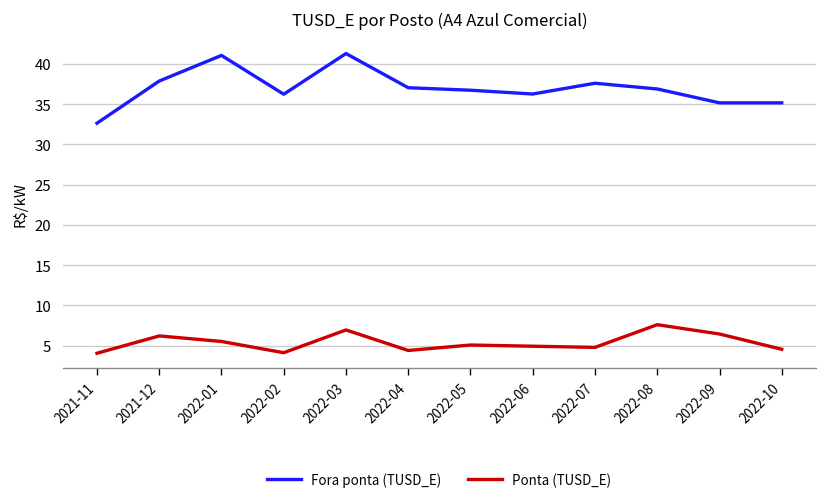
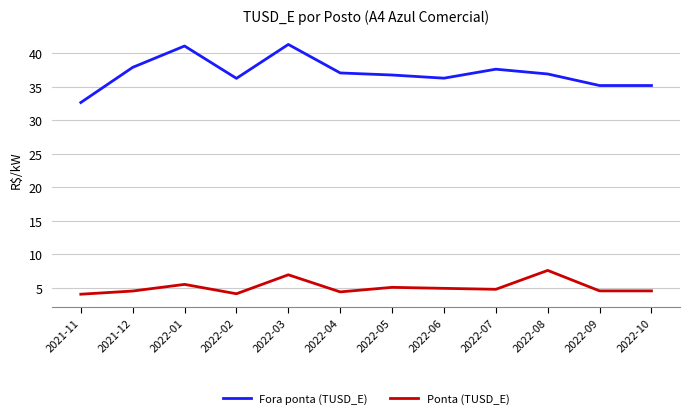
Ponta (TUSD_E), 2021-12: 6 -> 5
Ponta (TUSD_E), 2022-09: 6 -> 5
